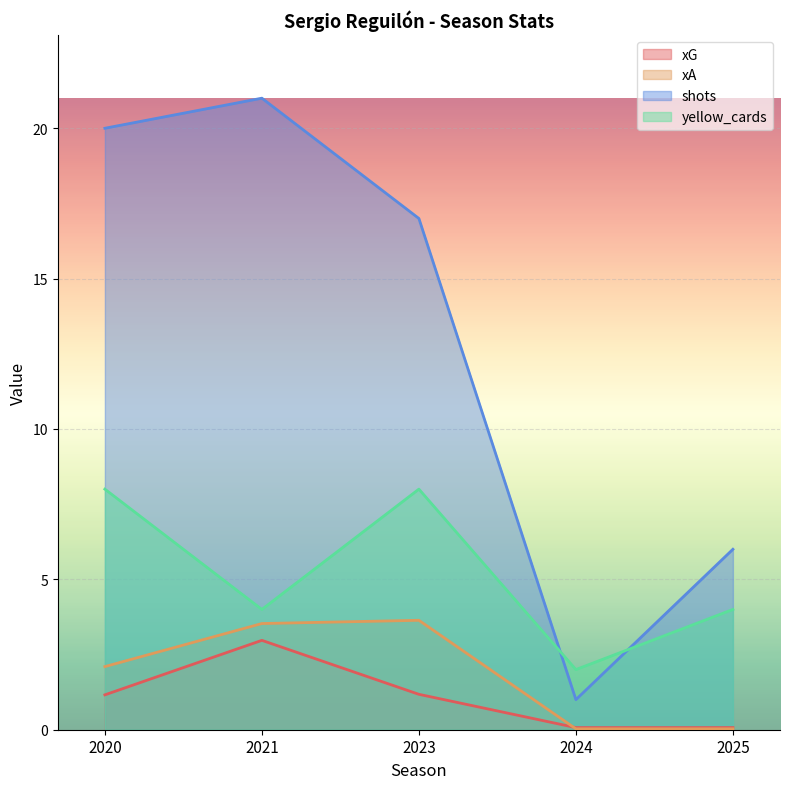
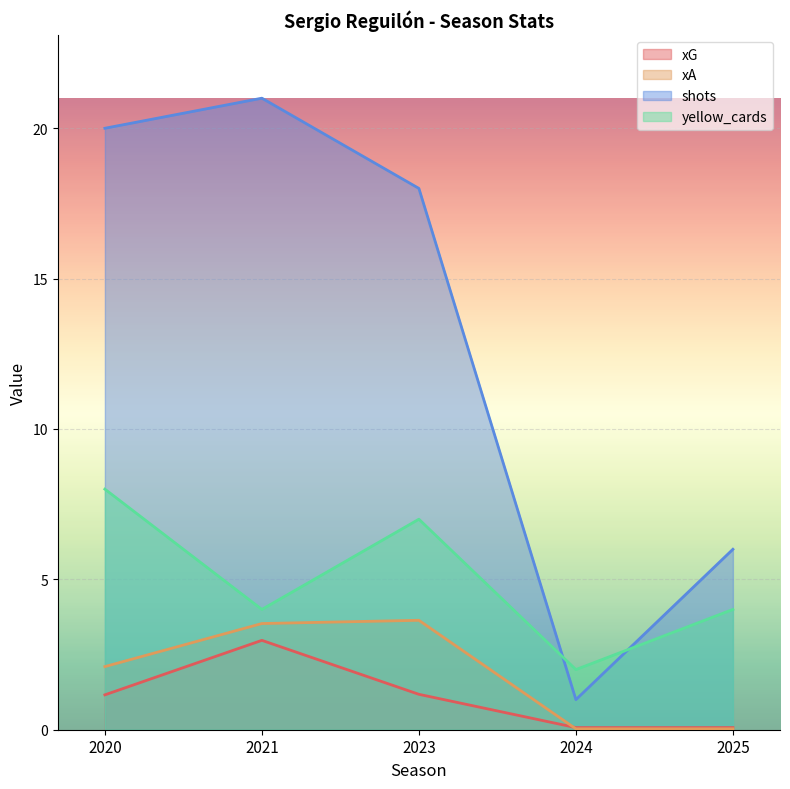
shots, 2023: 17 -> 18
yellow_cards, 2023: 8 -> 7
